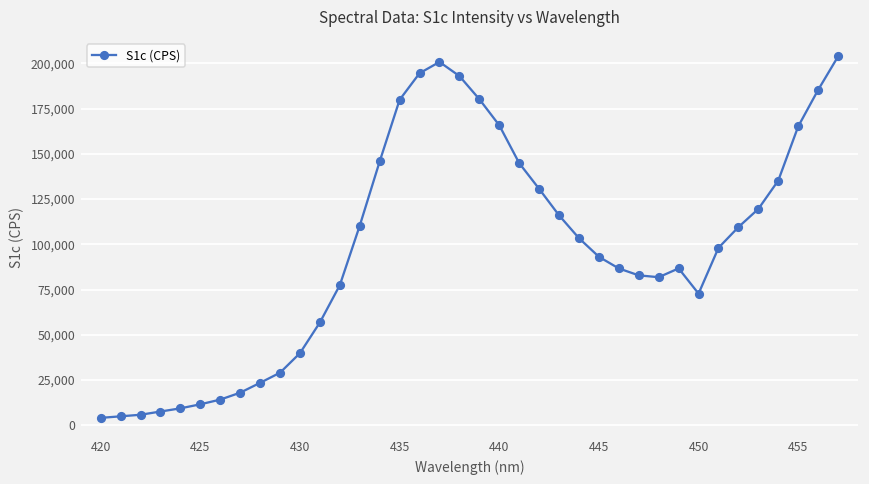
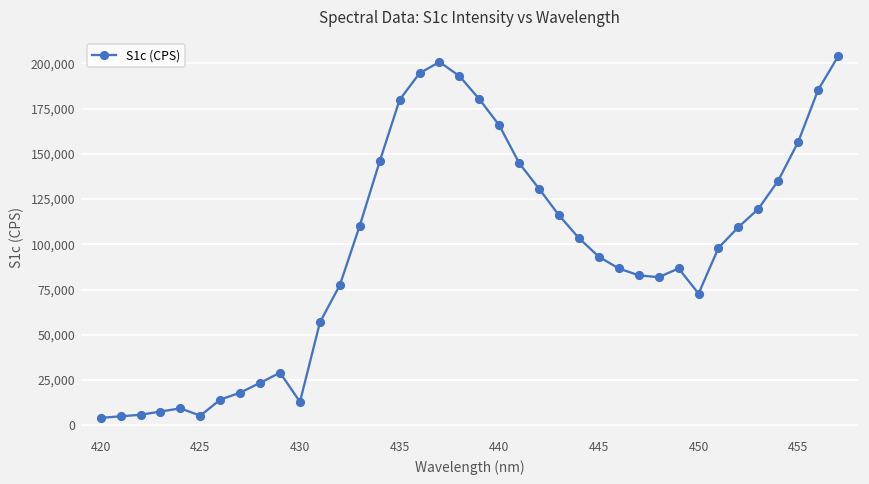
425: 12,000 -> 5,000
430: 40,000 -> 13,000
455: 165,000 -> 157,000
